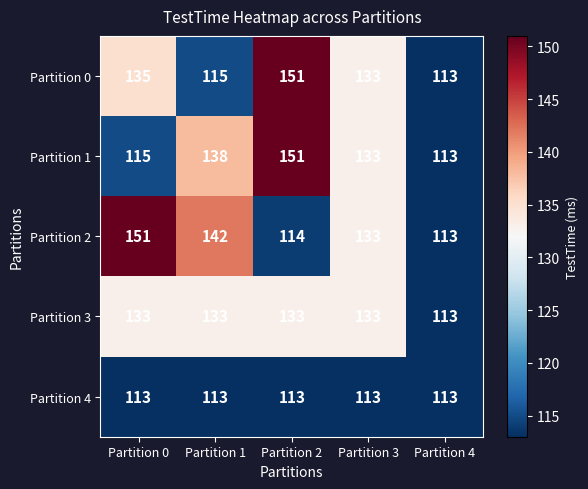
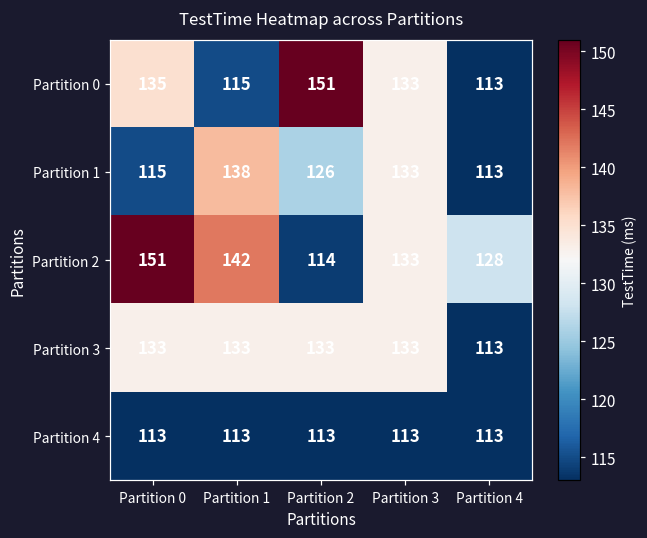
Partition 1, Partition 2: 151 -> 126
Partition 2, Partition 4: 113 -> 128
